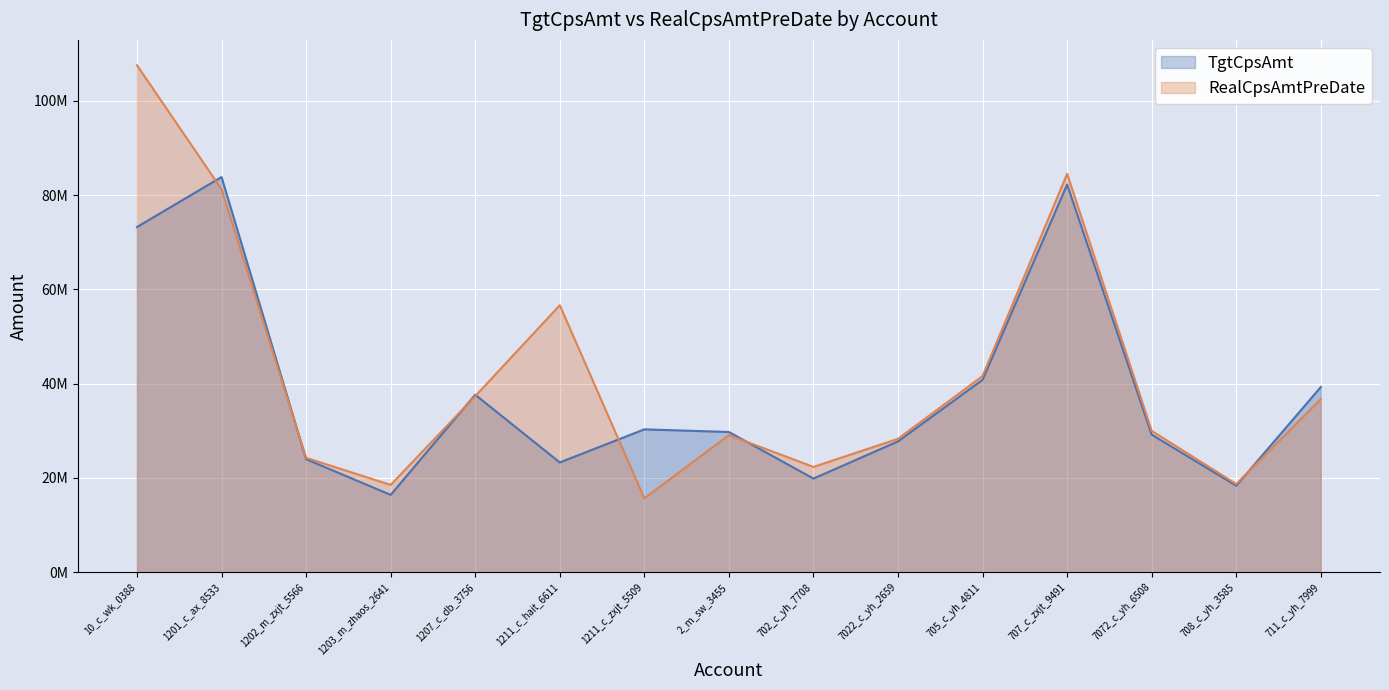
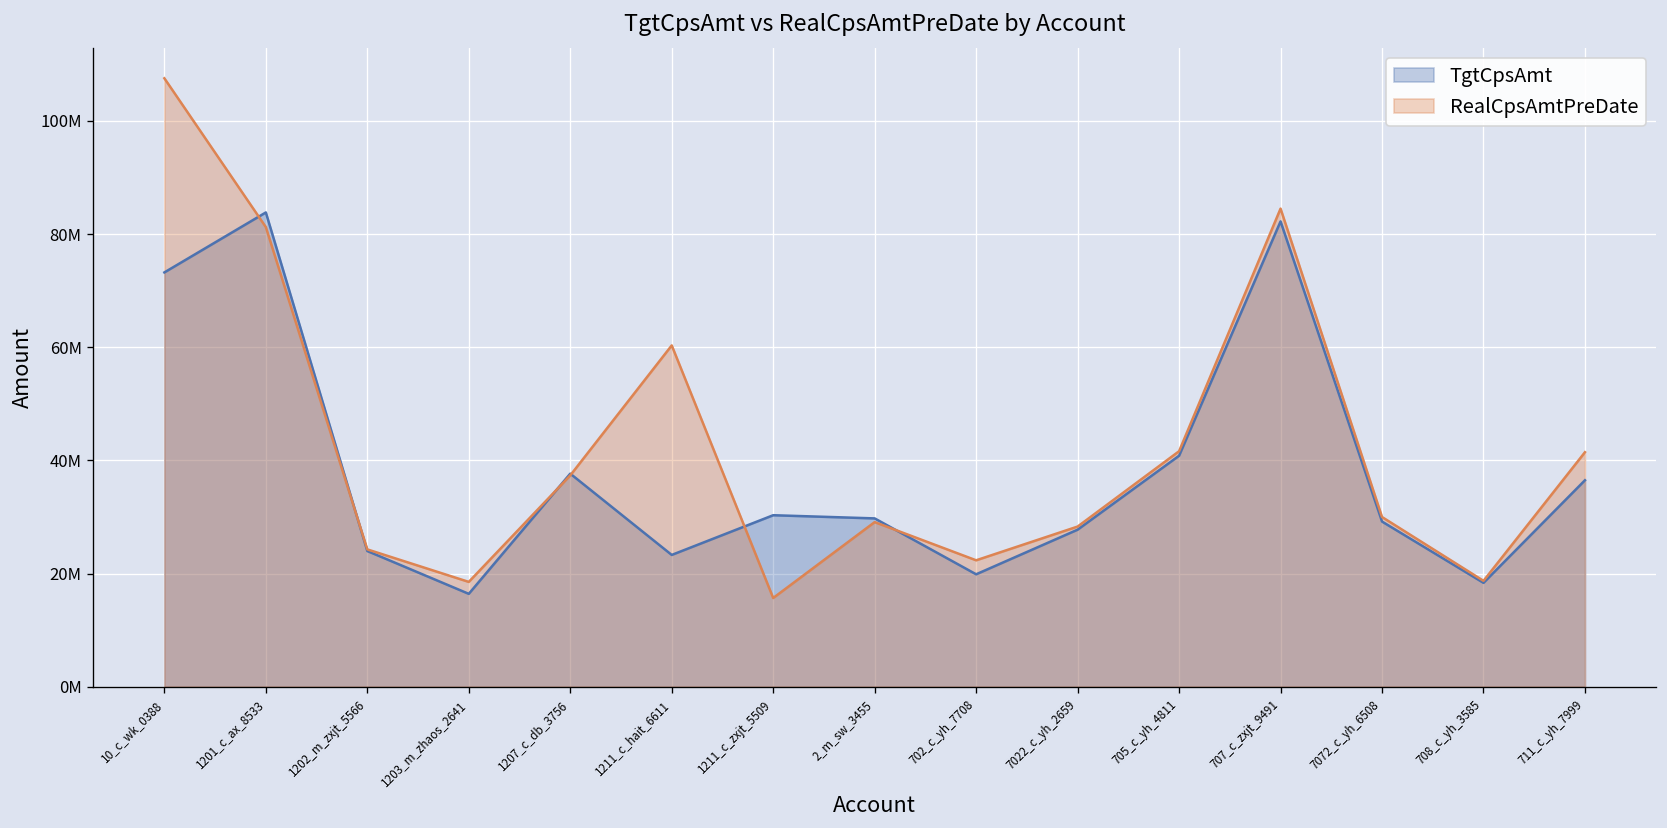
RealCpsAmtPreDate, 1211_c_hait_6611: 57000000 -> 60000000
TgtCpsAmt, 711_c_yh_7999: 39000000 -> 36000000
RealCpsAmtPreDate, 711_c_yh_7999: 37000000 -> 41000000
